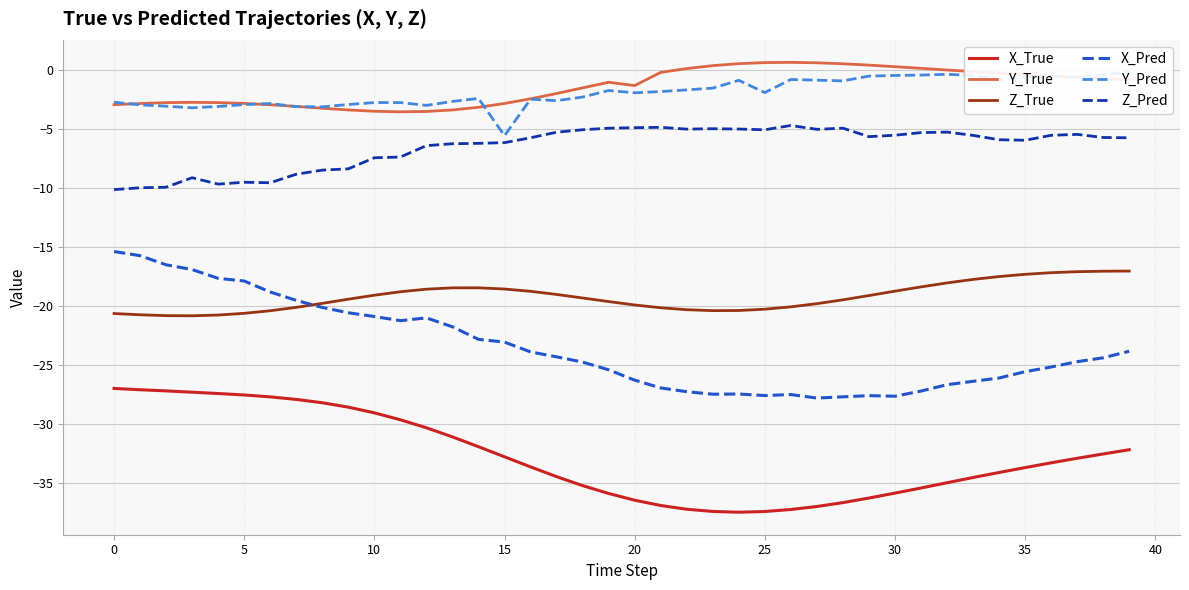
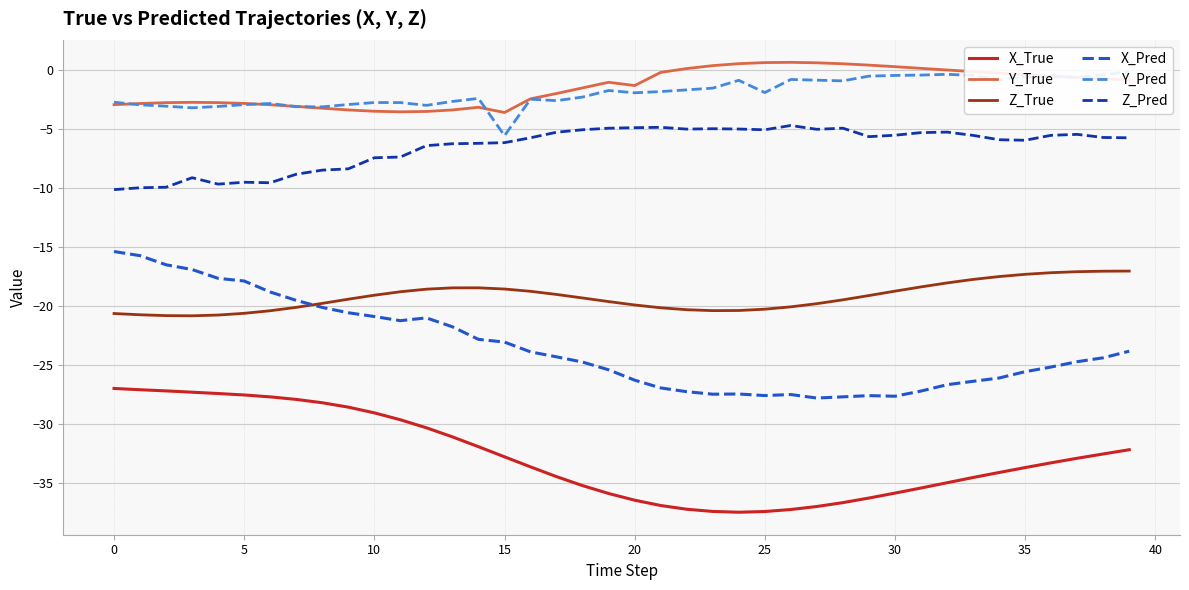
Y_True, 15: -2.9 -> -3.6
